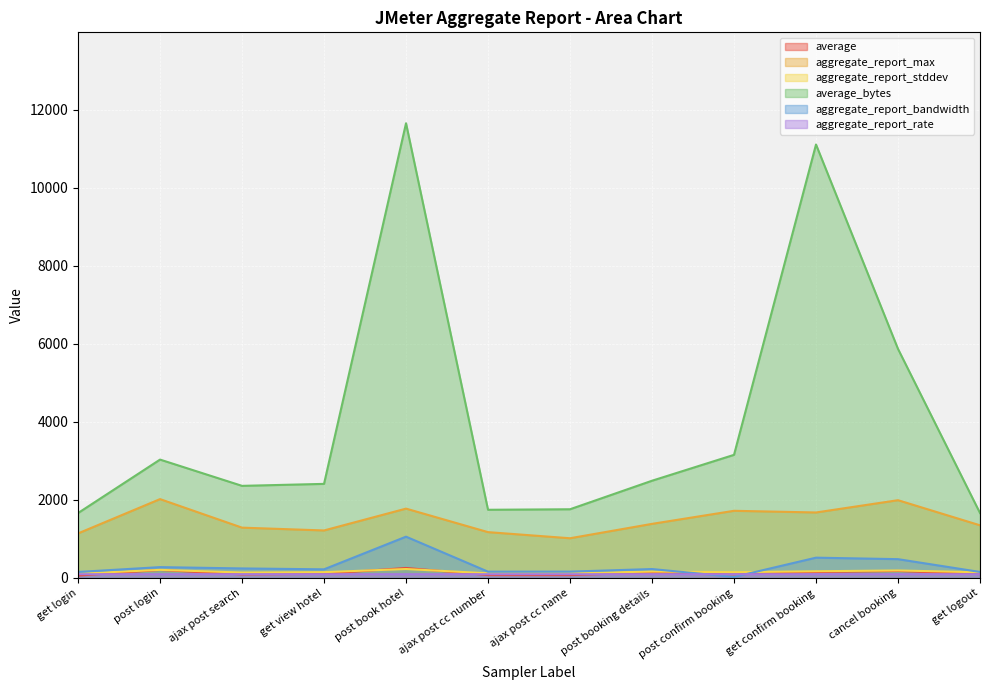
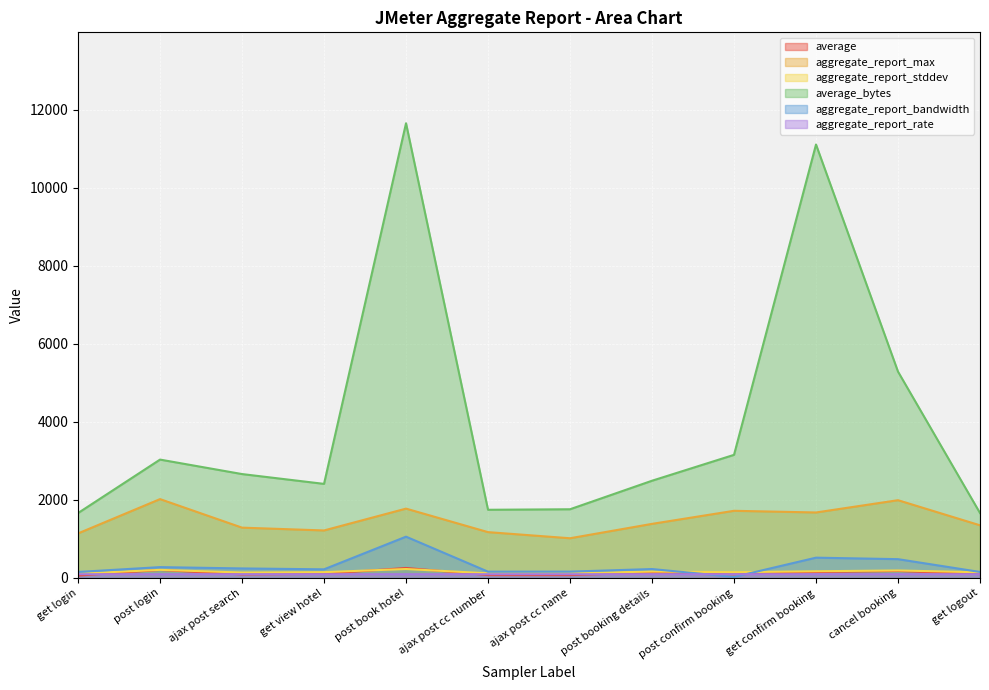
average_bytes, ajax post search: 2400 -> 2700
average_bytes, cancel booking: 5900 -> 5300
